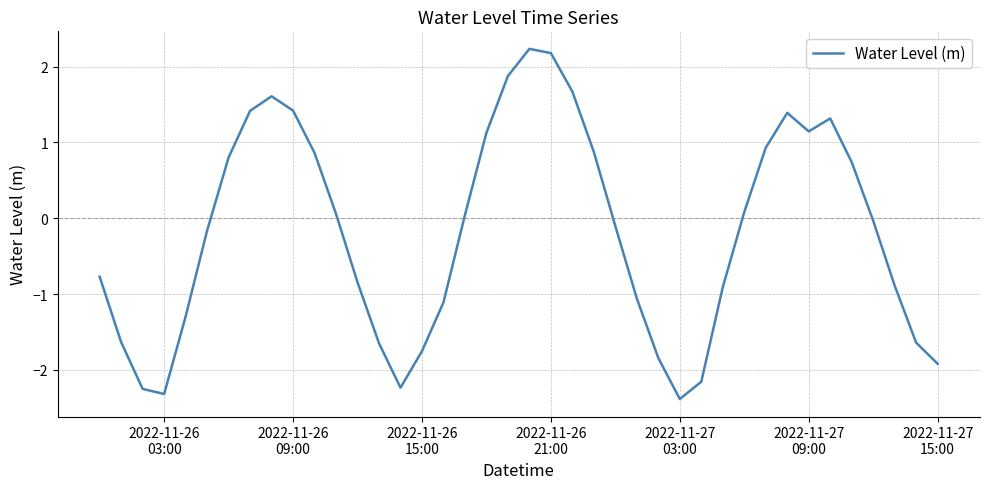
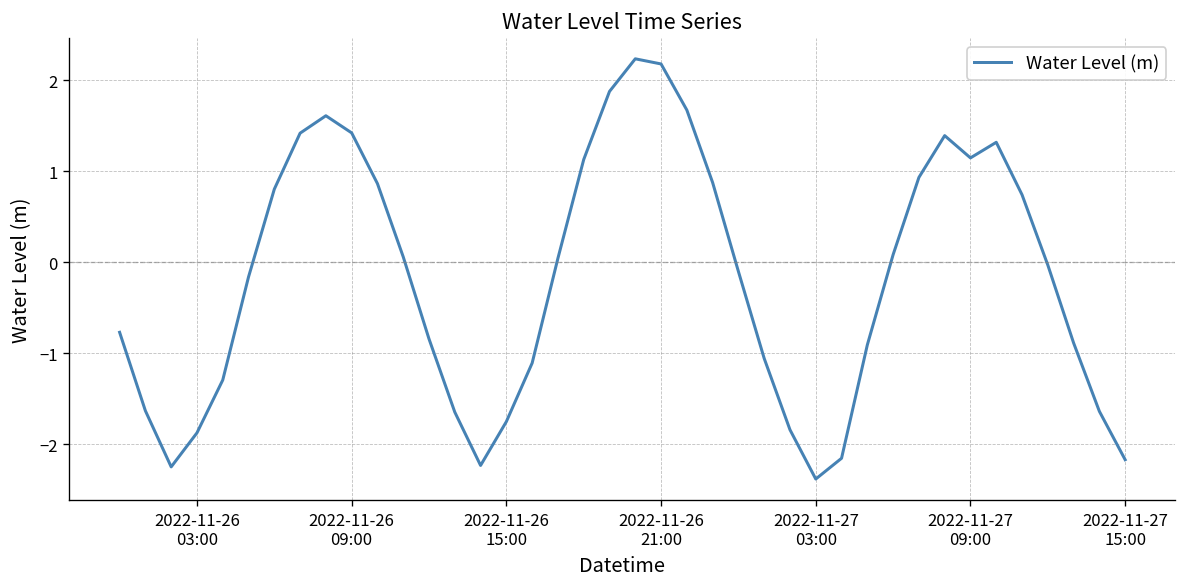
2022-11-26 03:00: -2.3 -> -1.9
2022-11-27 15:00: -1.9 -> -2.2
